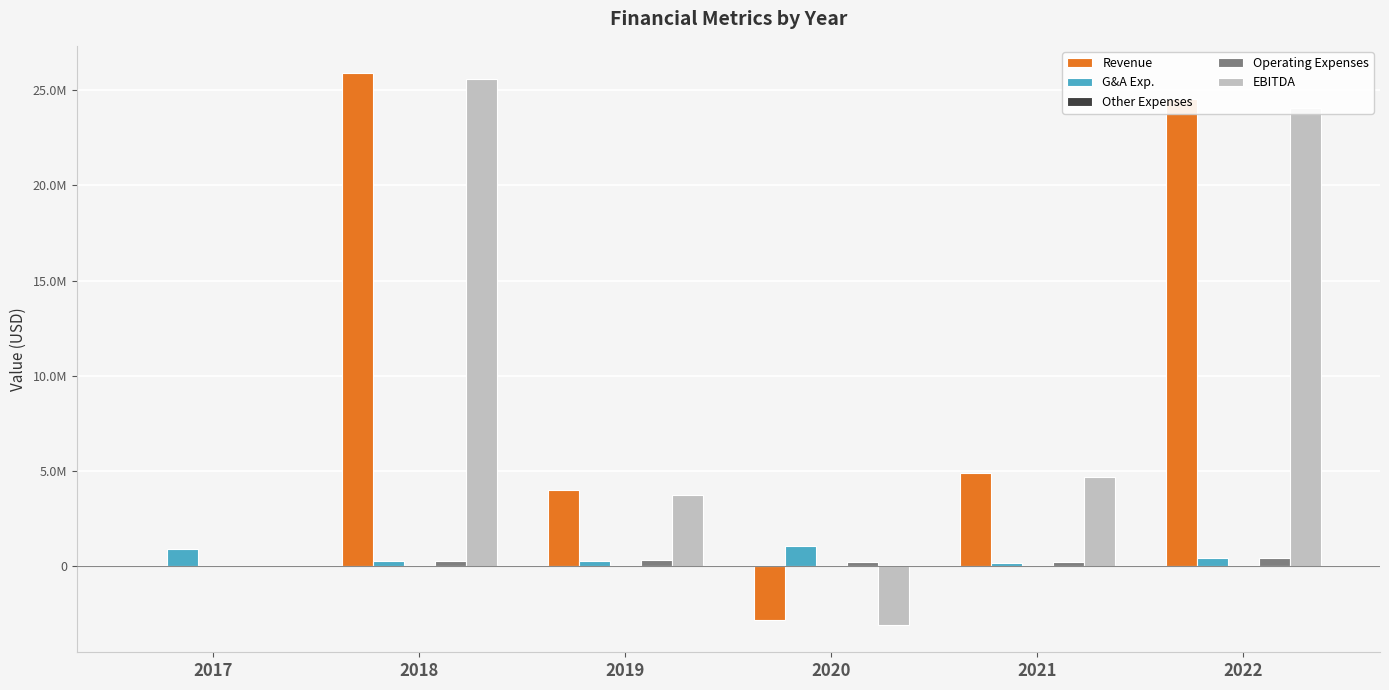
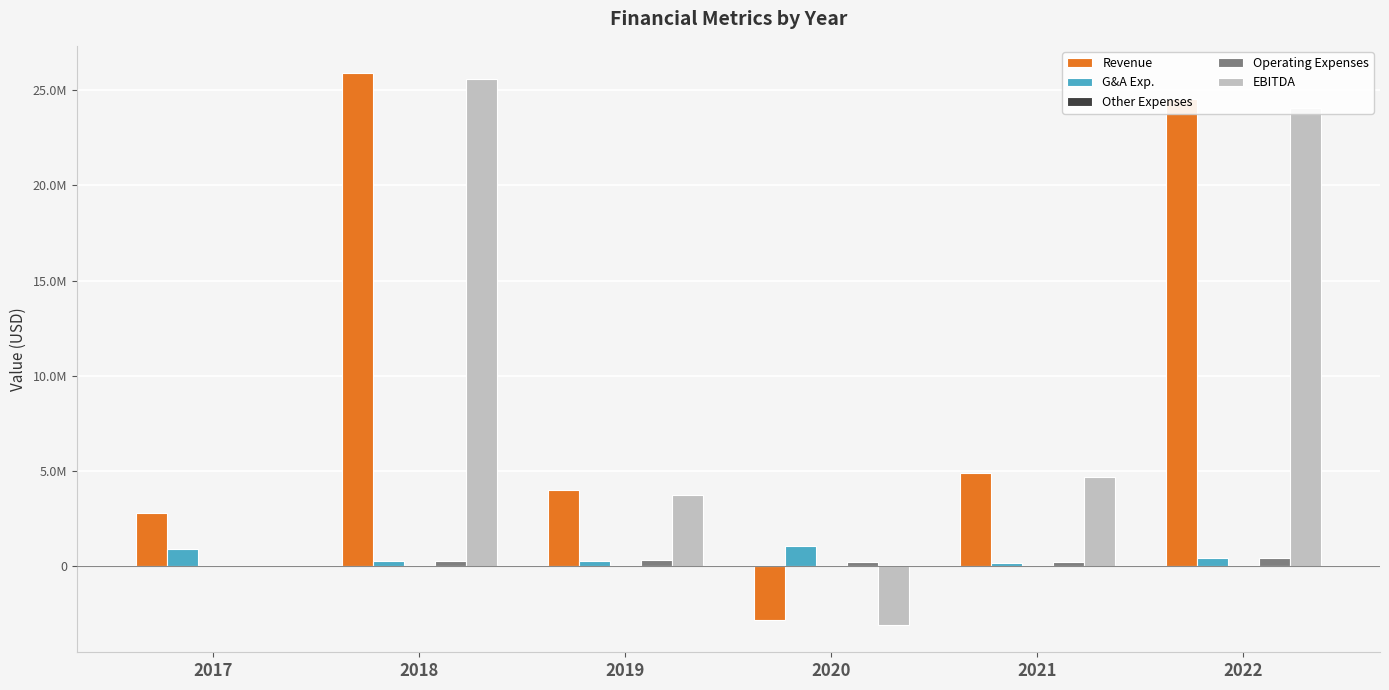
Revenue, 2017: 0 -> 2800000
